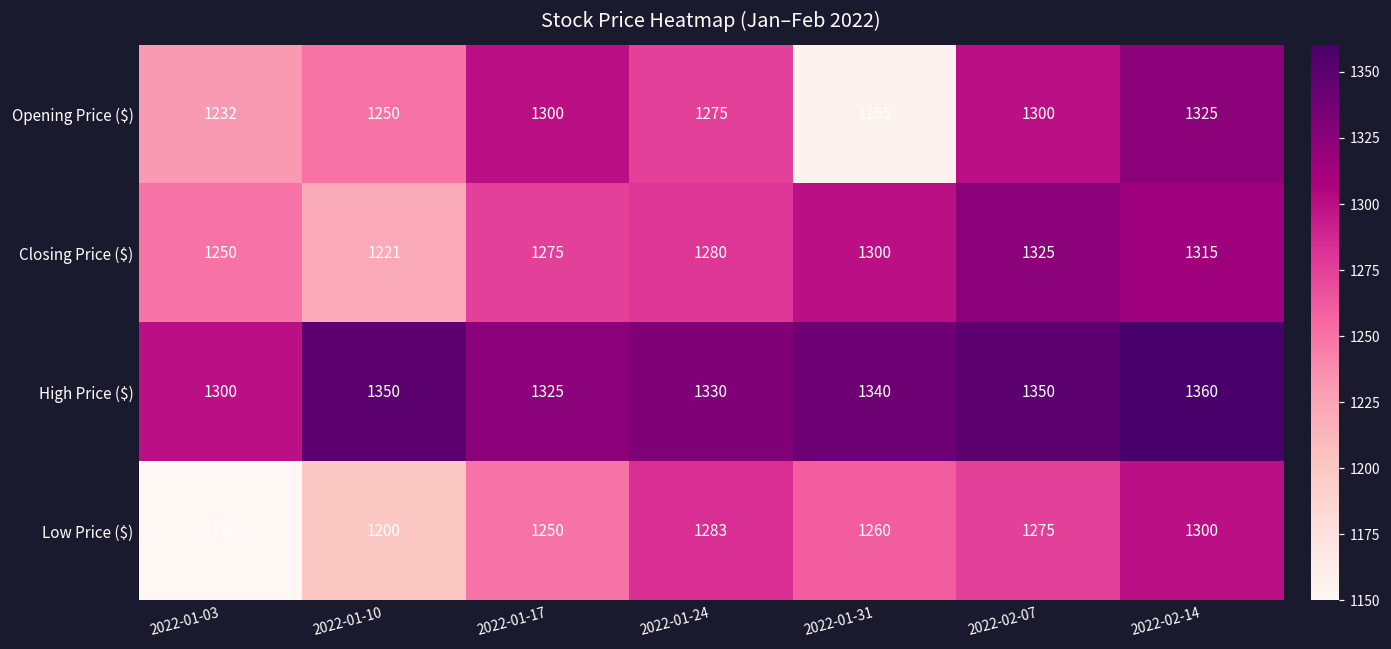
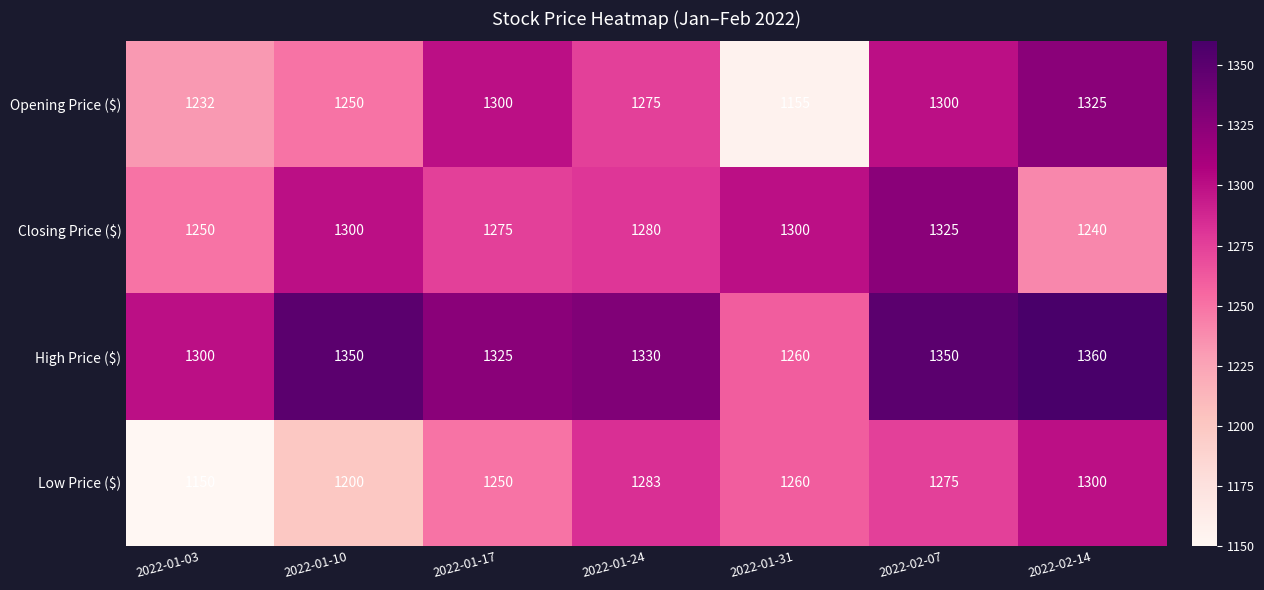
Closing Price ($), 2022-01-10: 1221 -> 1300
Closing Price ($), 2022-02-14: 1315 -> 1240
High Price ($), 2022-01-31: 1340 -> 1260
